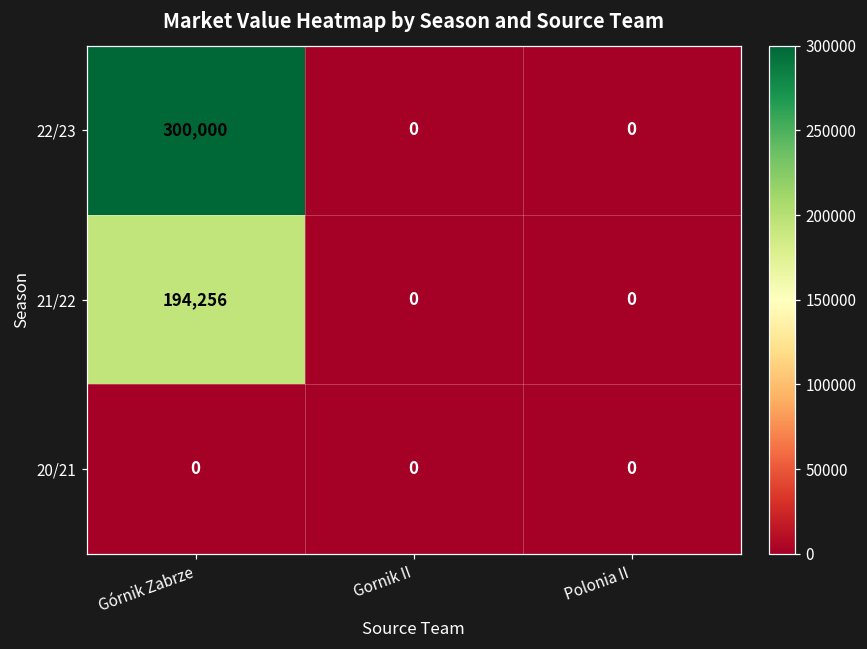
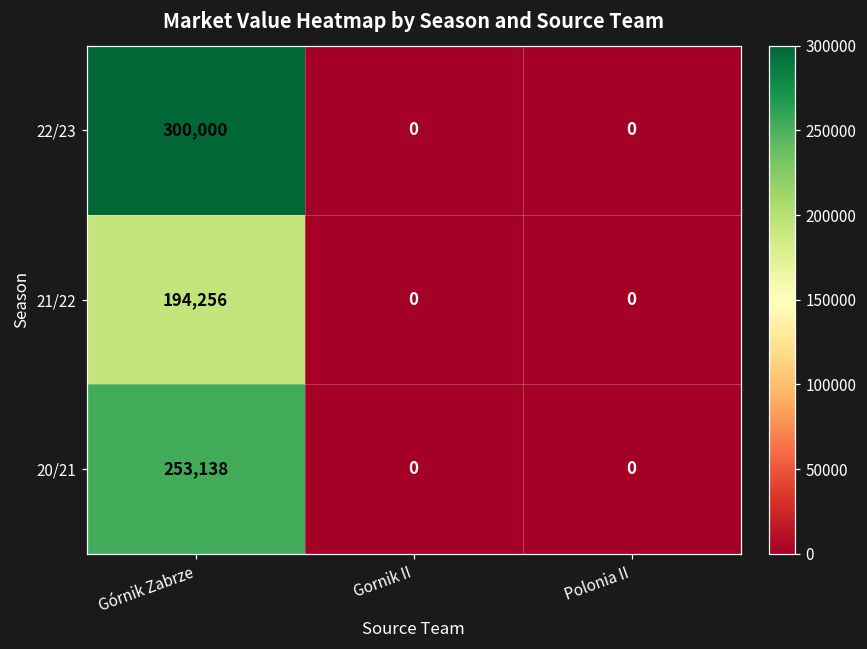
20/21, Górnik Zabrze: 0 -> 253,138
